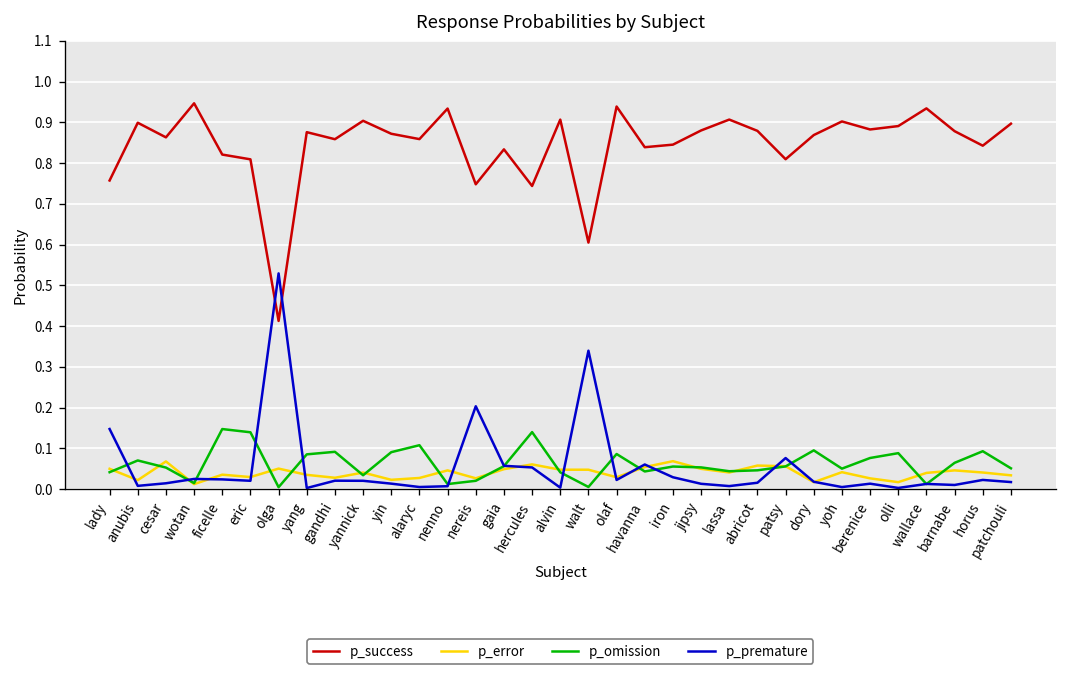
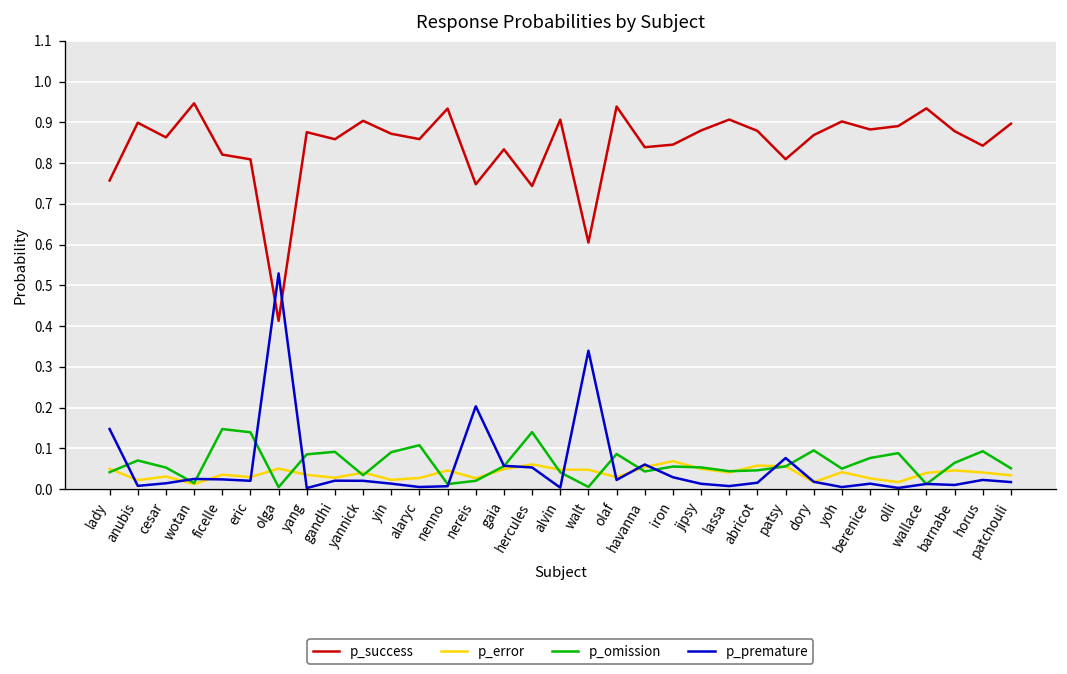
p_error, cesar: 0.07 -> 0.03
